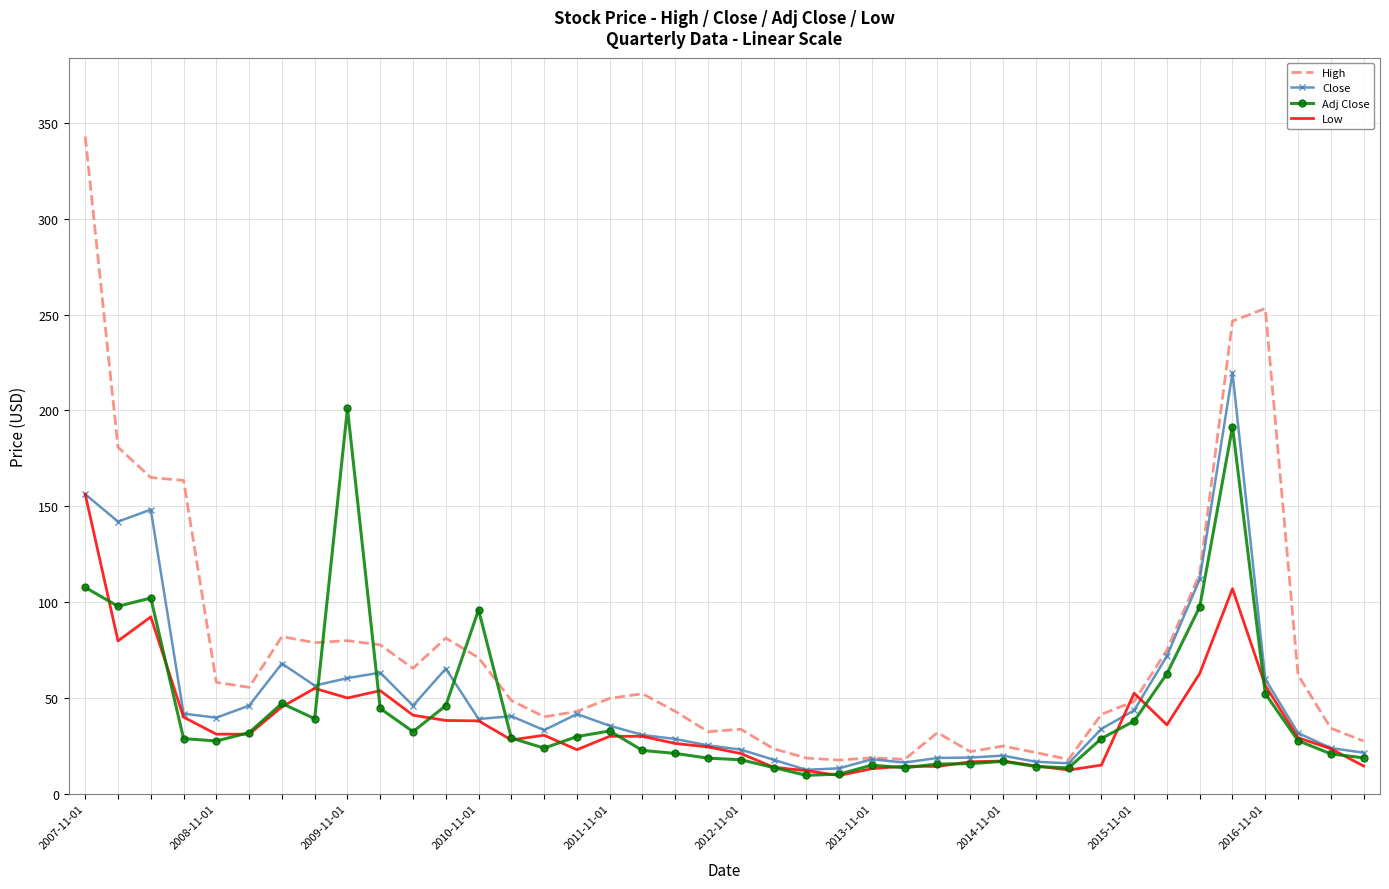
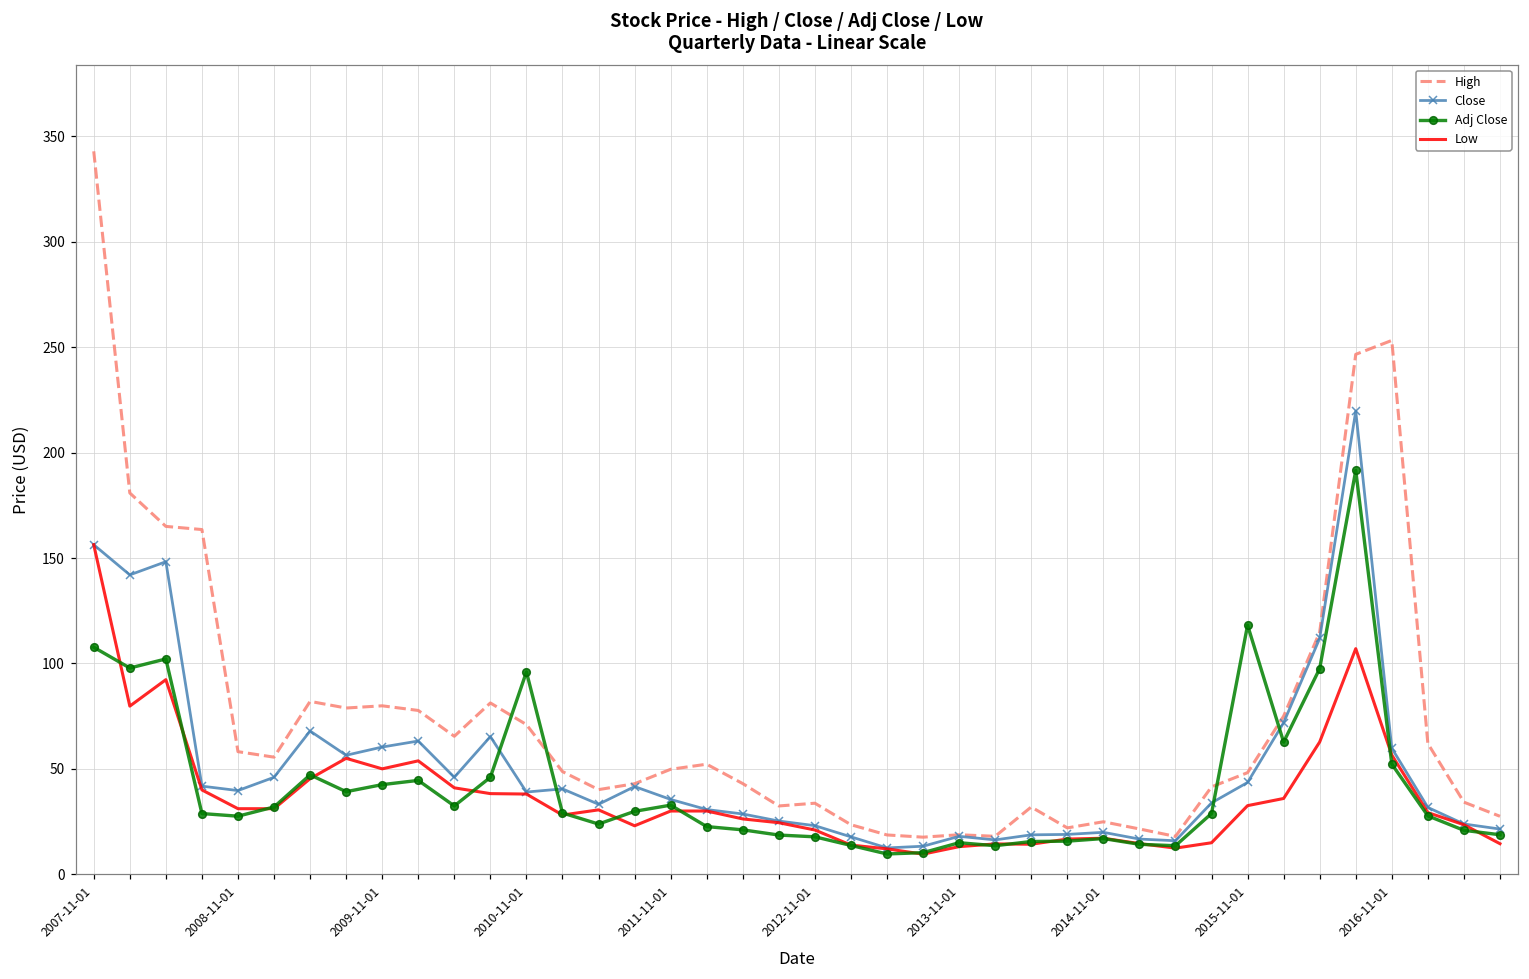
Adj Close, 2009-11-01: 201 -> 43
Adj Close, 2015-11-01: 38 -> 118
Low, 2015-11-01: 53 -> 33
